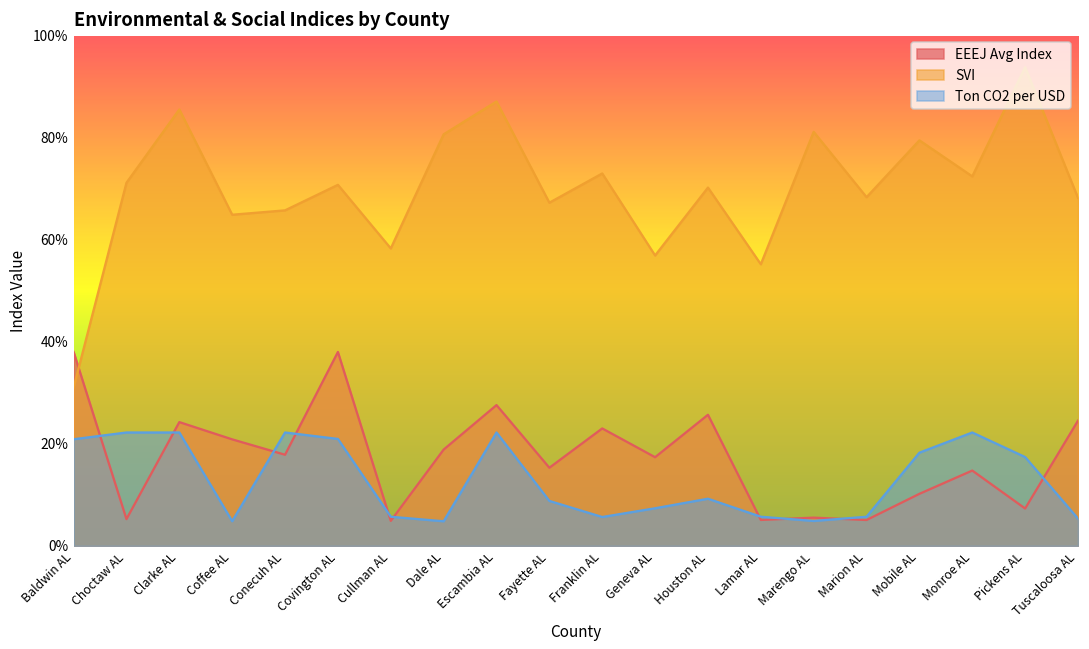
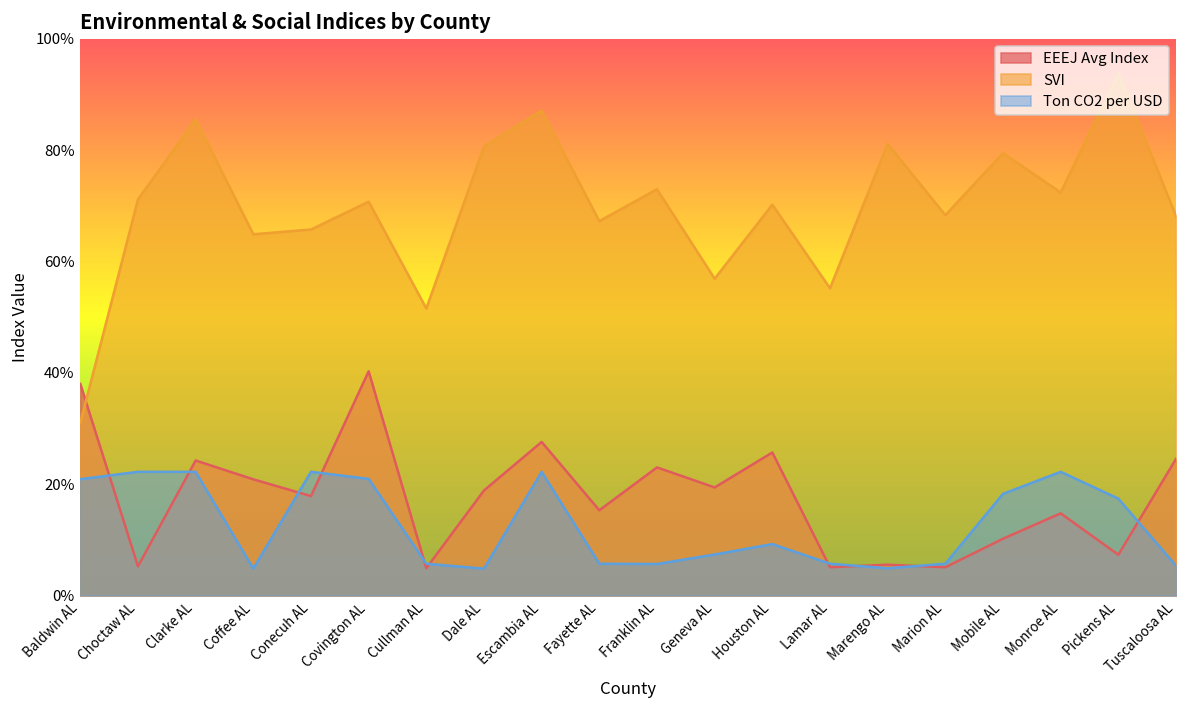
EEEJ Avg Index, Covington AL: 38% -> 40%
SVI, Cullman AL: 58% -> 52%
Ton CO2 per USD, Fayette AL: 9% -> 6%
EEEJ Avg Index, Geneva AL: 17% -> 19%
